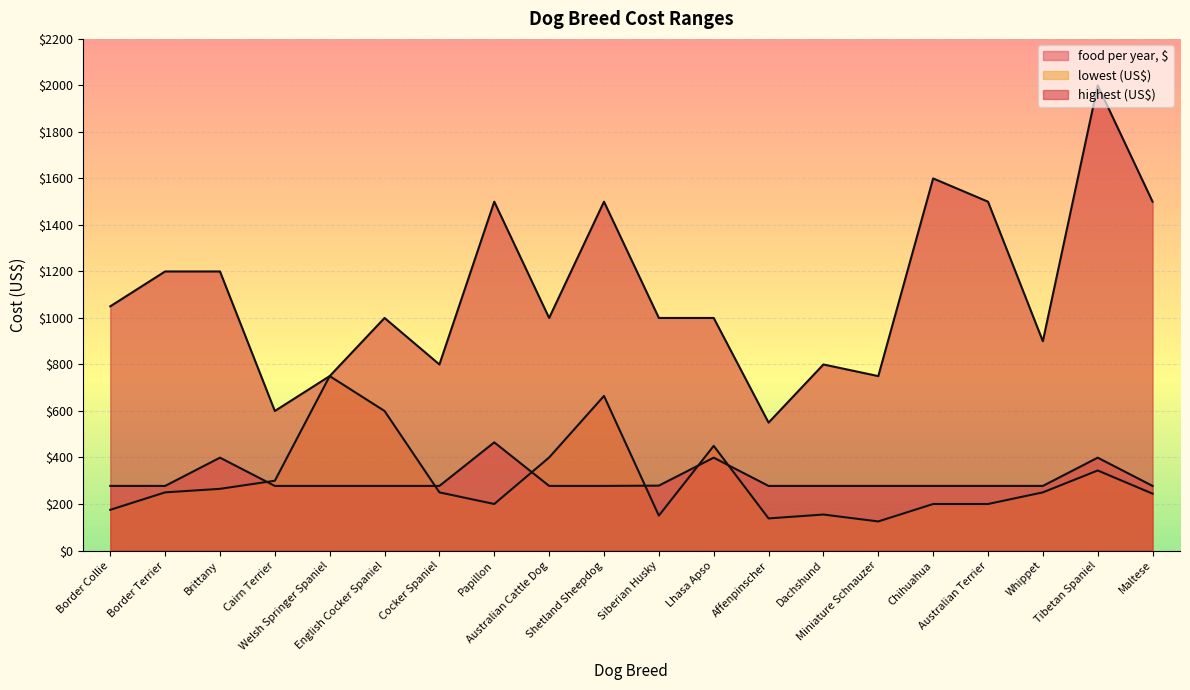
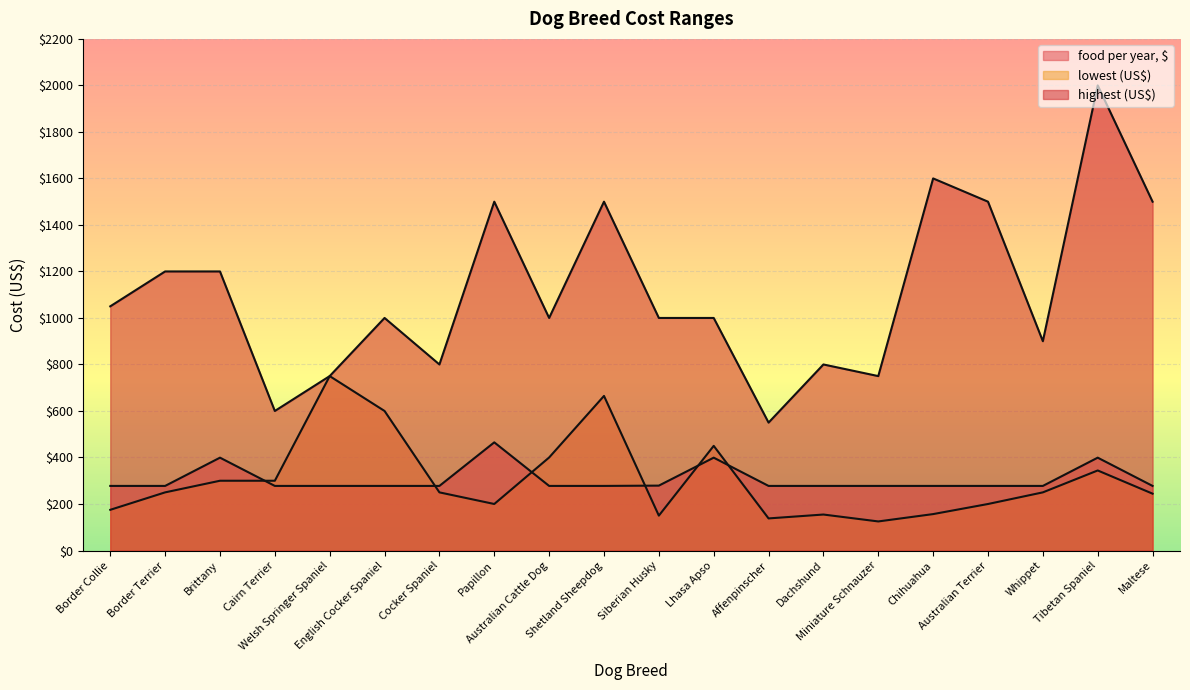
lowest (US$), Brittany: $270 -> $300
lowest (US$), Chihuahua: $200 -> $160
